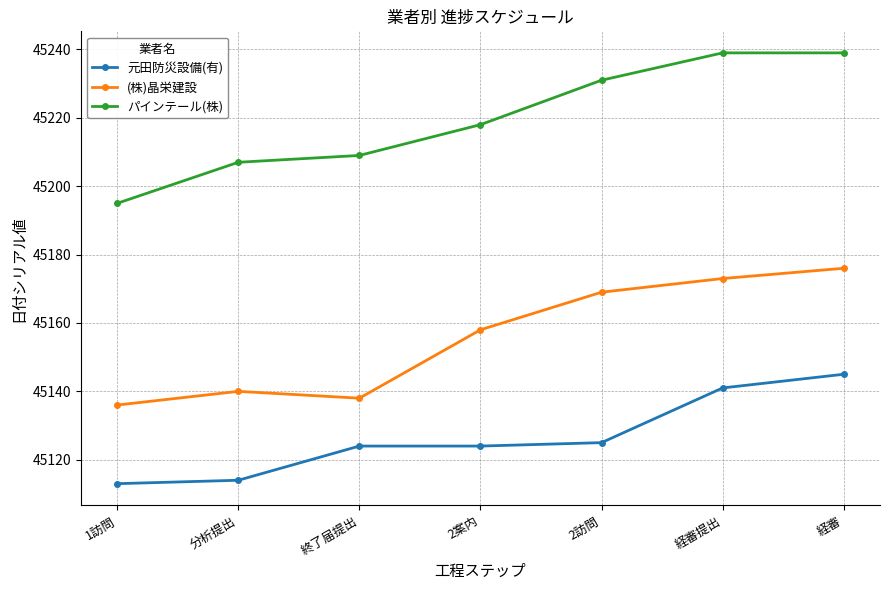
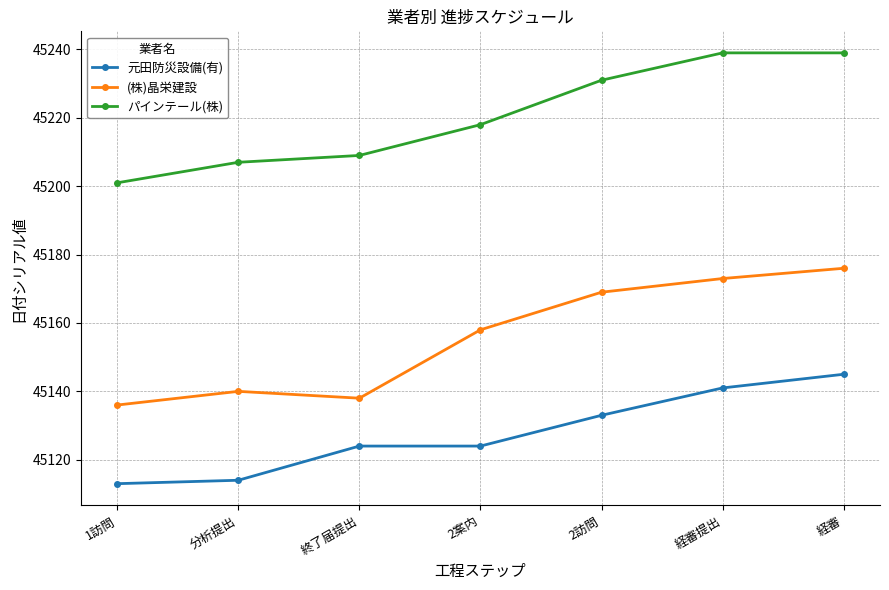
パインテール(株), 1訪問: 45195 -> 45201
元田防災設備(有), 2訪問: 45125 -> 45133
